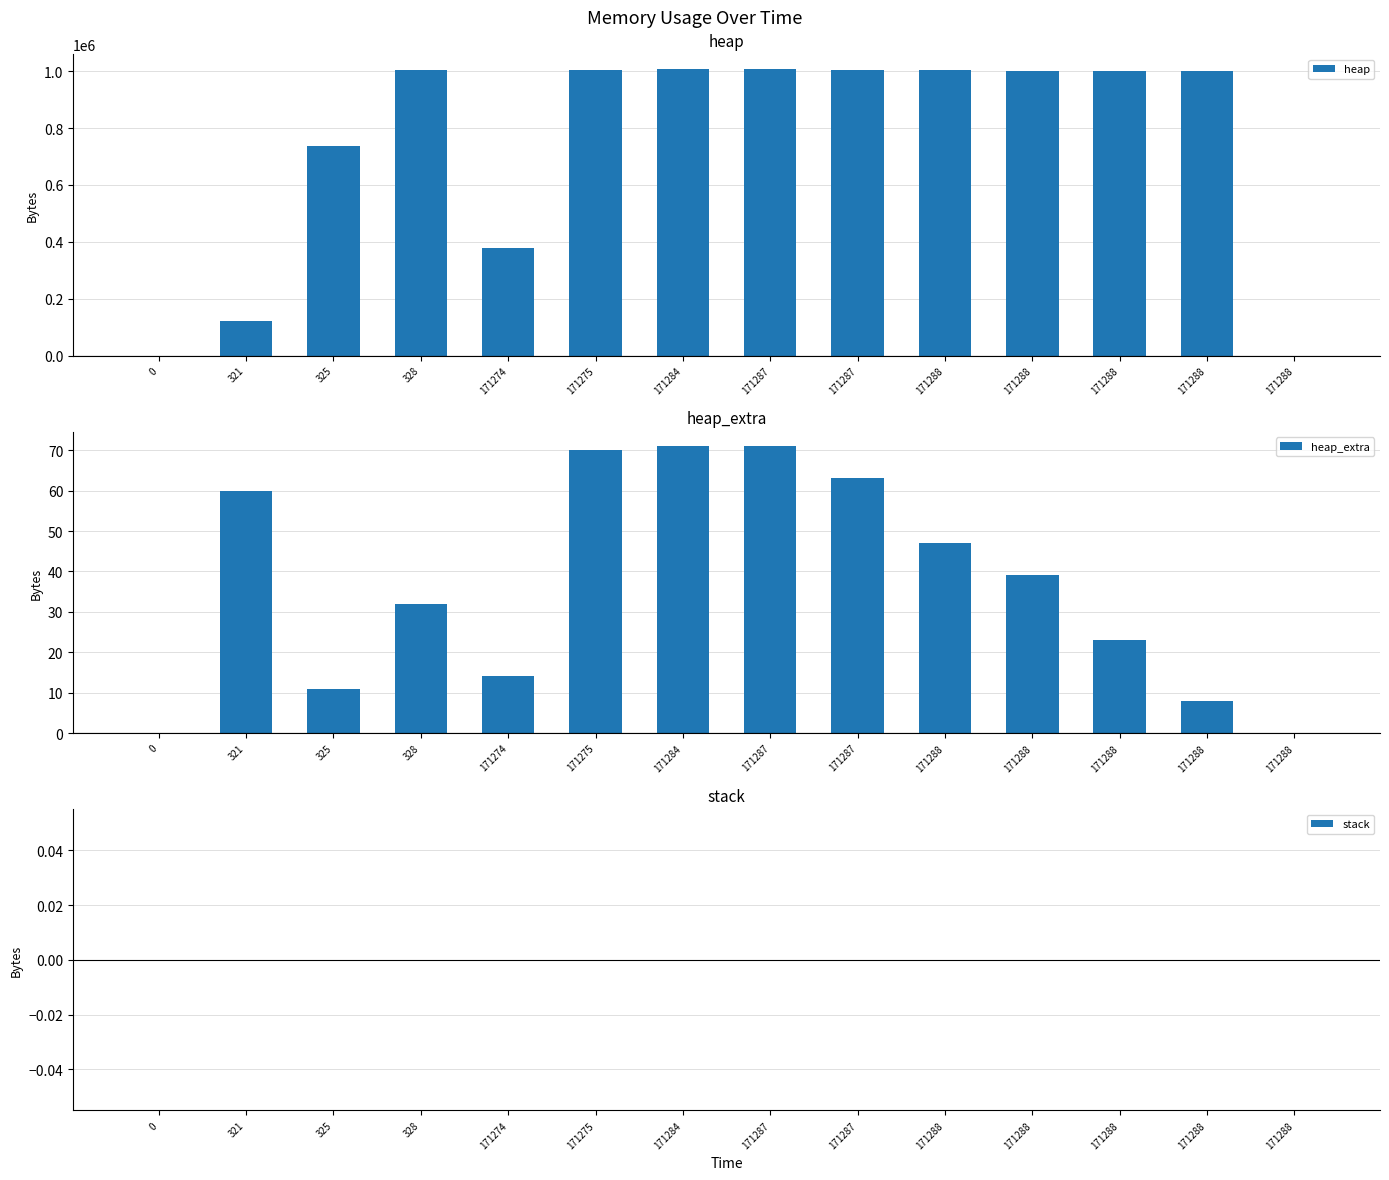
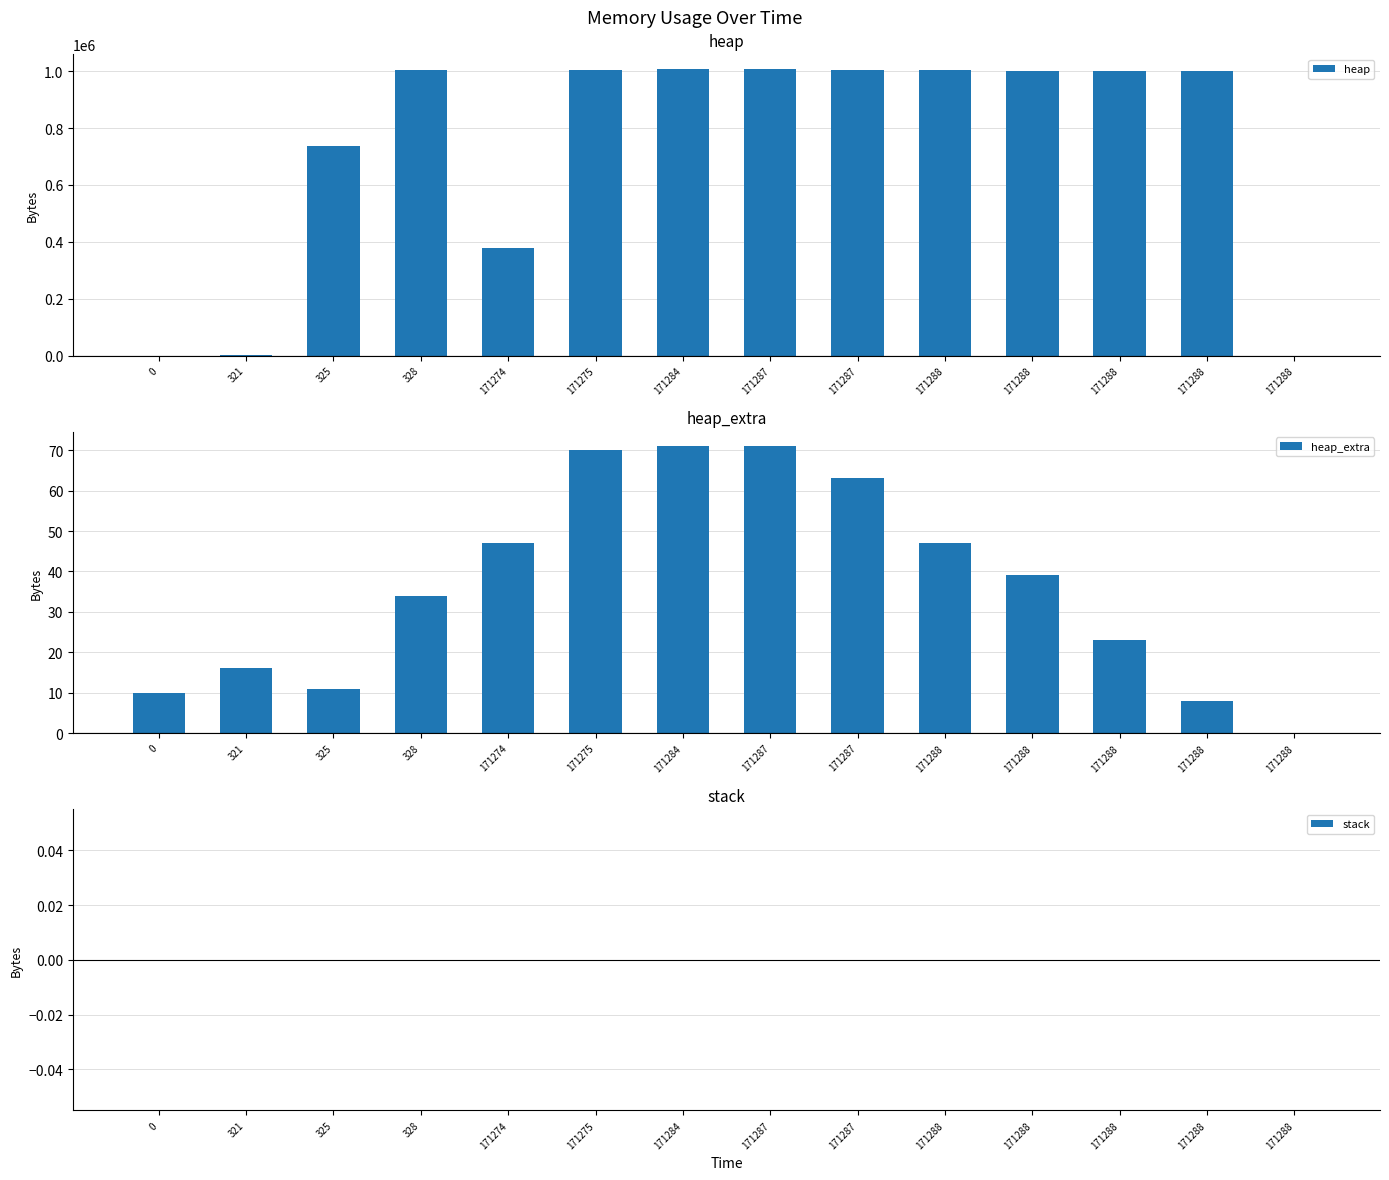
heap, 321: 120000 -> 0
heap_extra, 0: 0 -> 10
heap_extra, 321: 60 -> 16
heap_extra, 328: 32 -> 34
heap_extra, 171274: 14 -> 47
